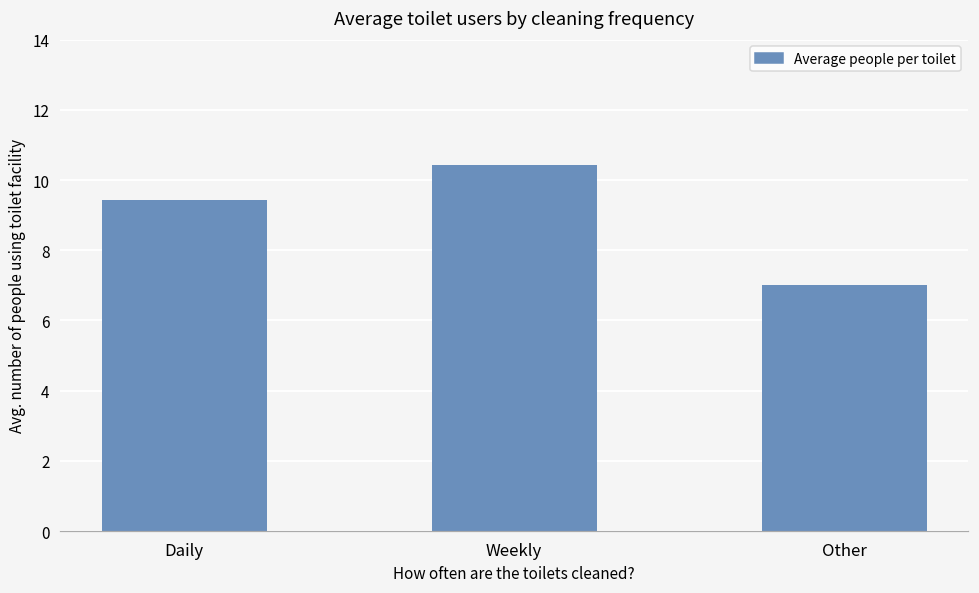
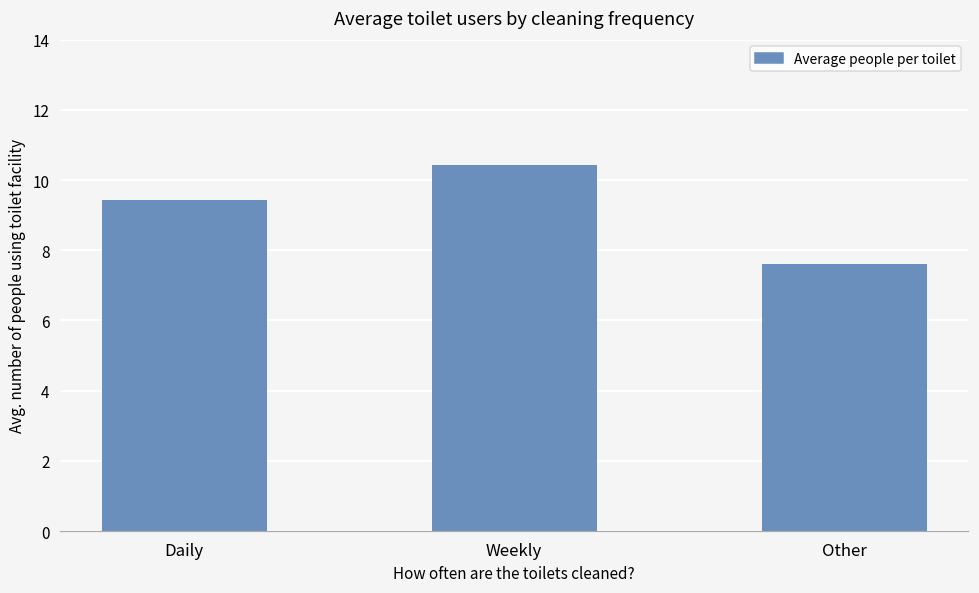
Other: 7.0 -> 7.6
